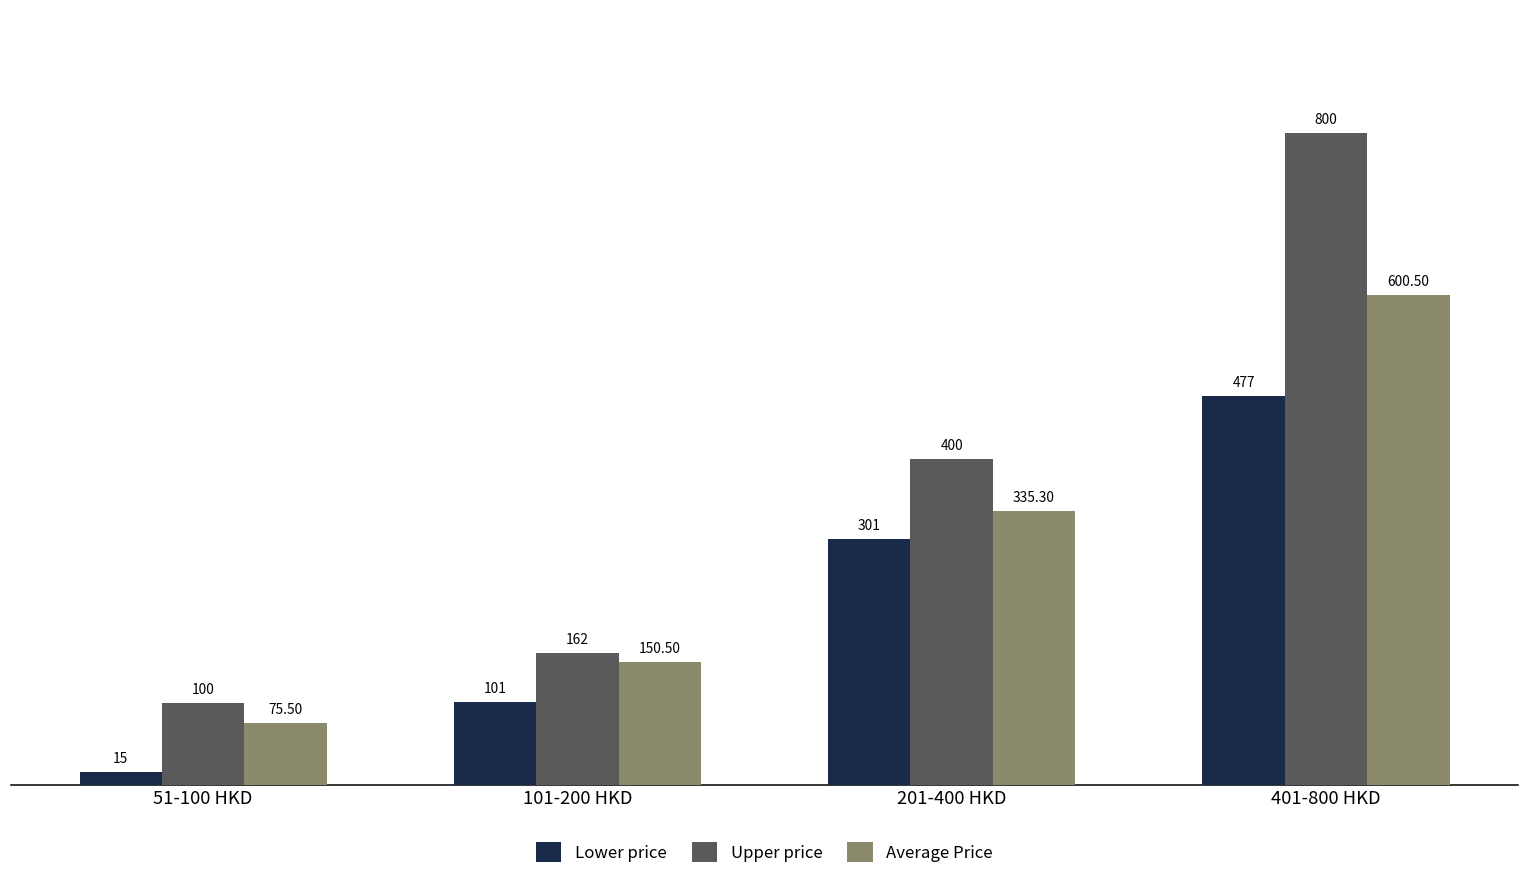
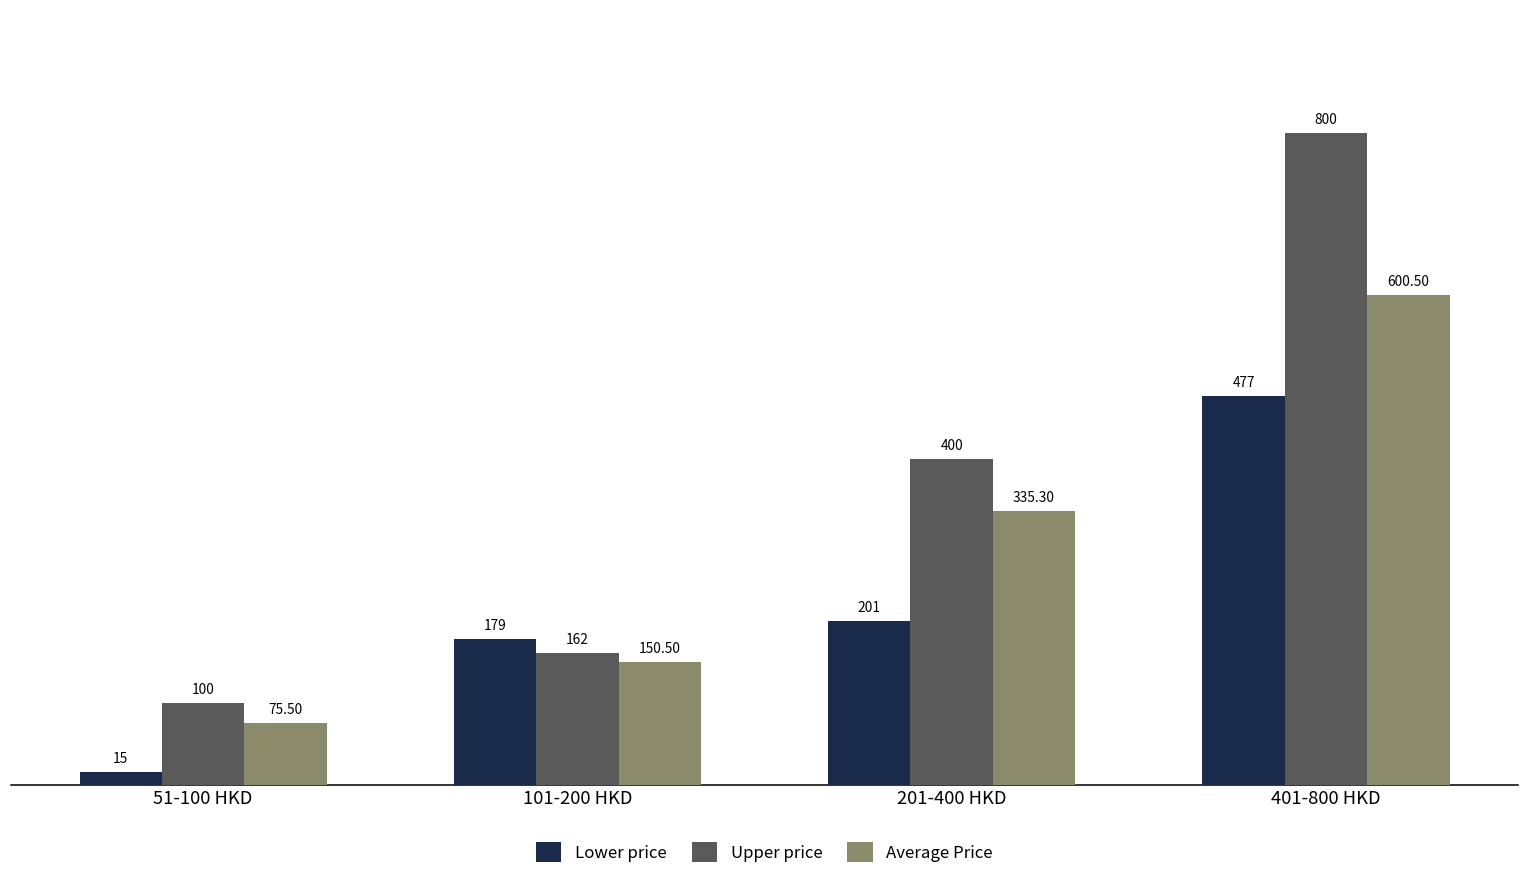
Lower price, 101-200 HKD: 101 -> 179
Lower price, 201-400 HKD: 301 -> 201
